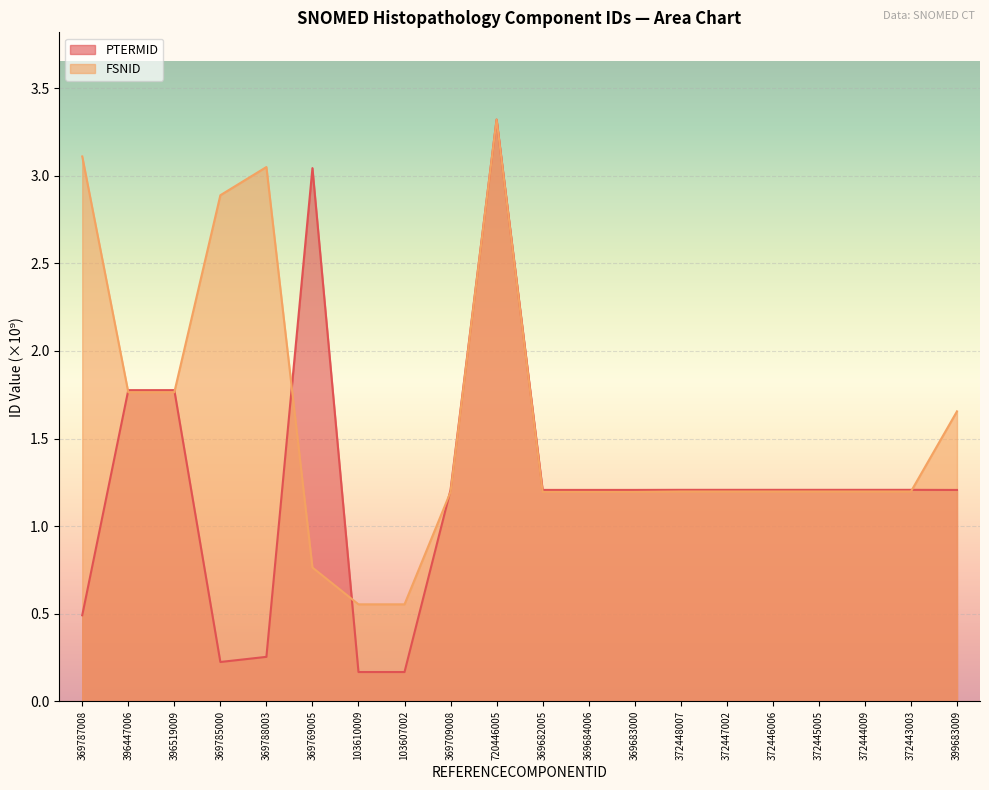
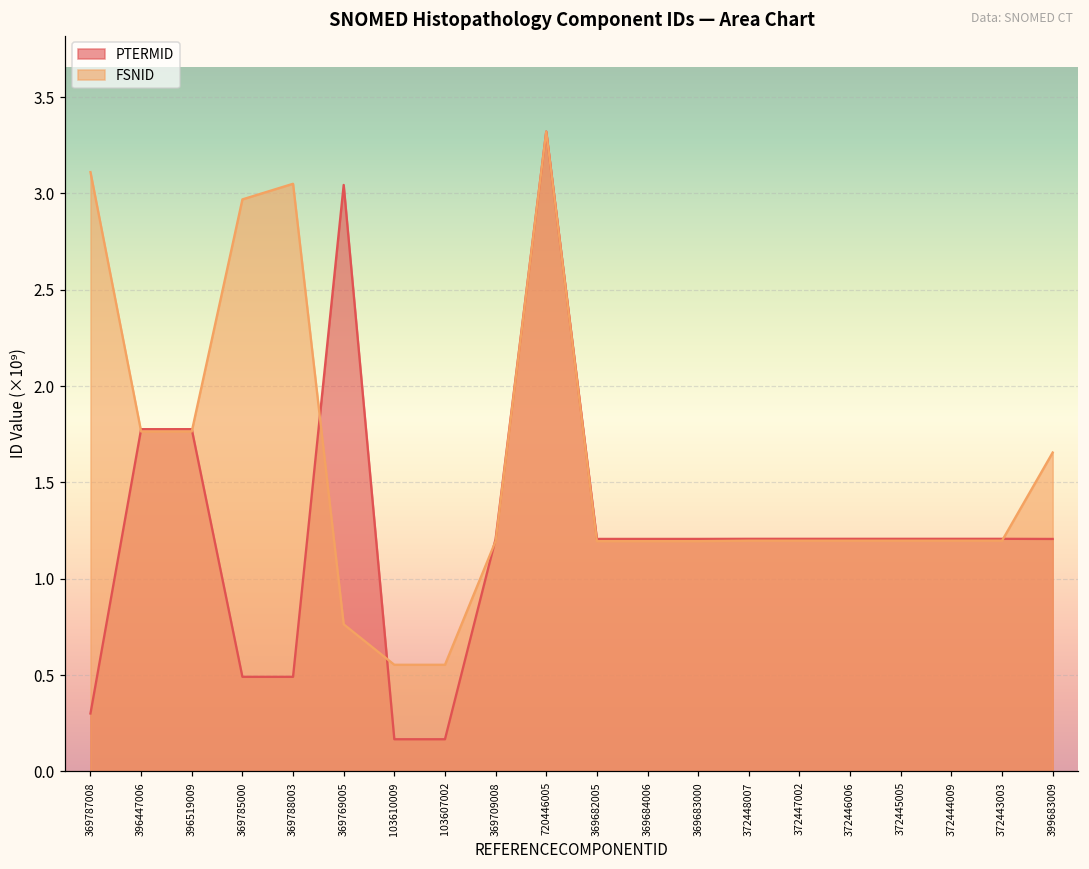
PTERMID, 369787008: 0.49 -> 0.30
PTERMID, 369785000: 0.22 -> 0.49
FSNID, 369785000: 2.89 -> 2.97
PTERMID, 369788003: 0.25 -> 0.49
